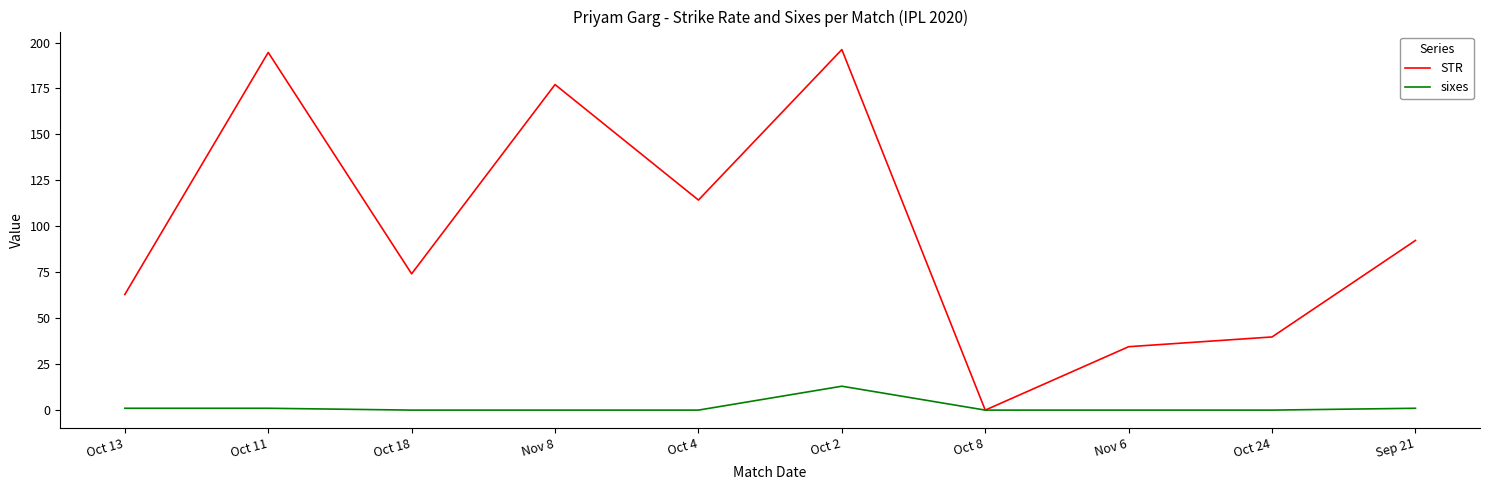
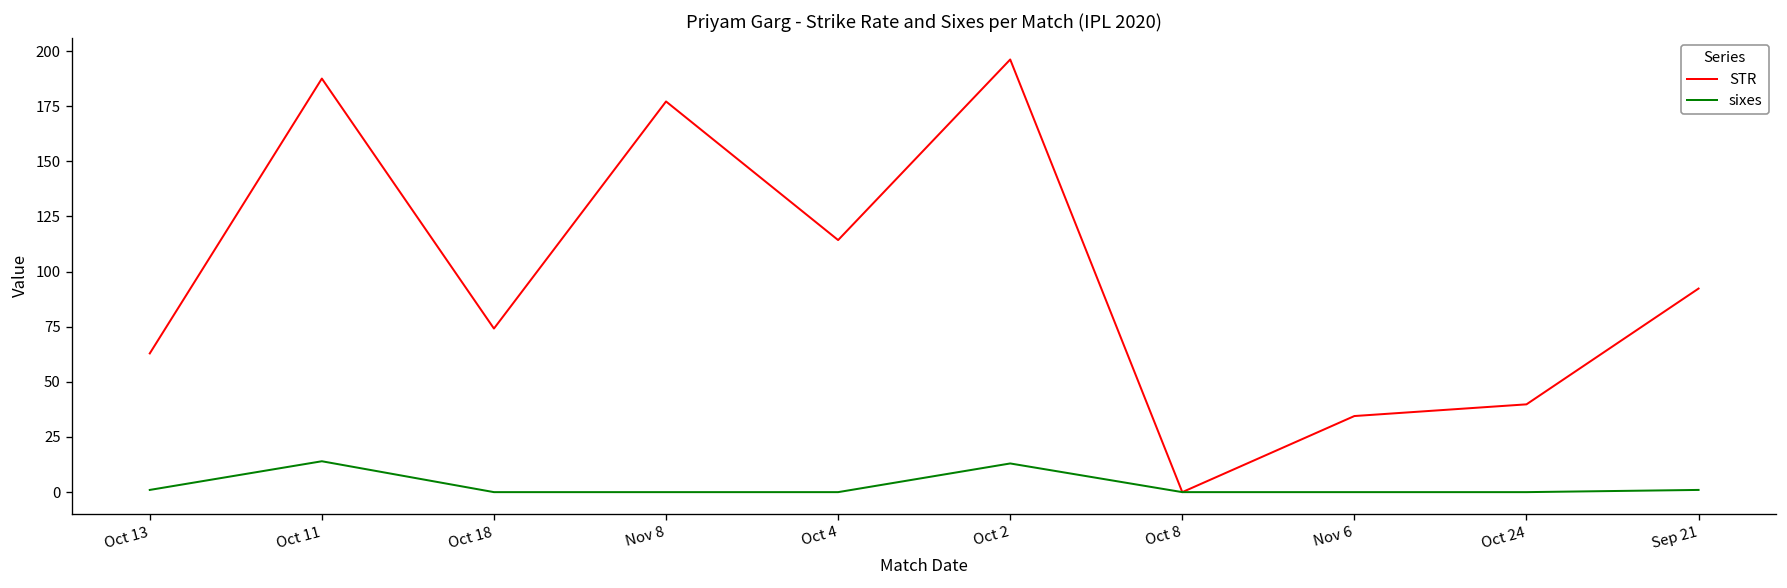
STR, Oct 11: 195 -> 188
sixes, Oct 11: 1 -> 14
